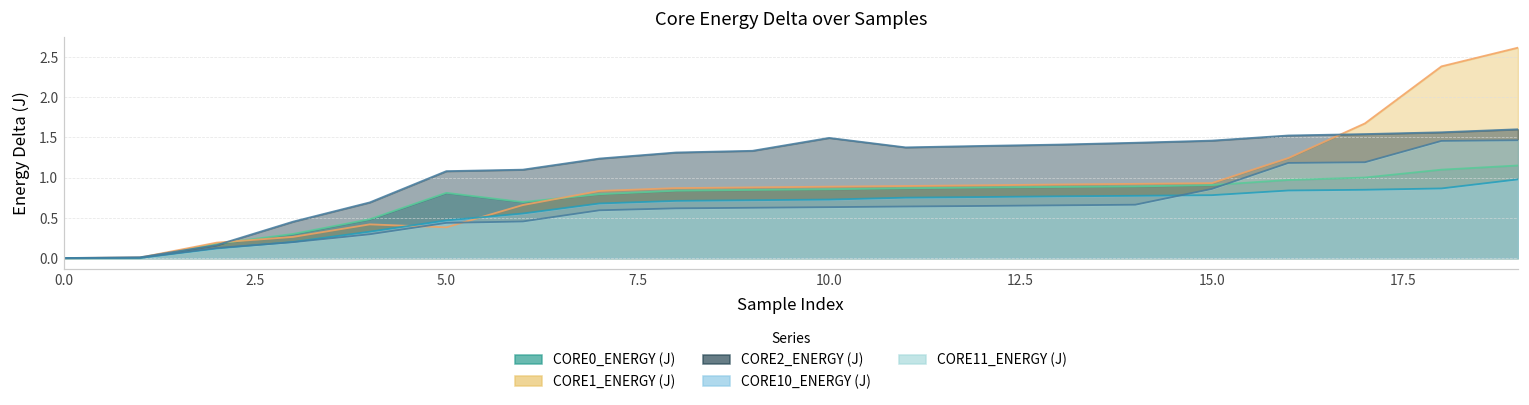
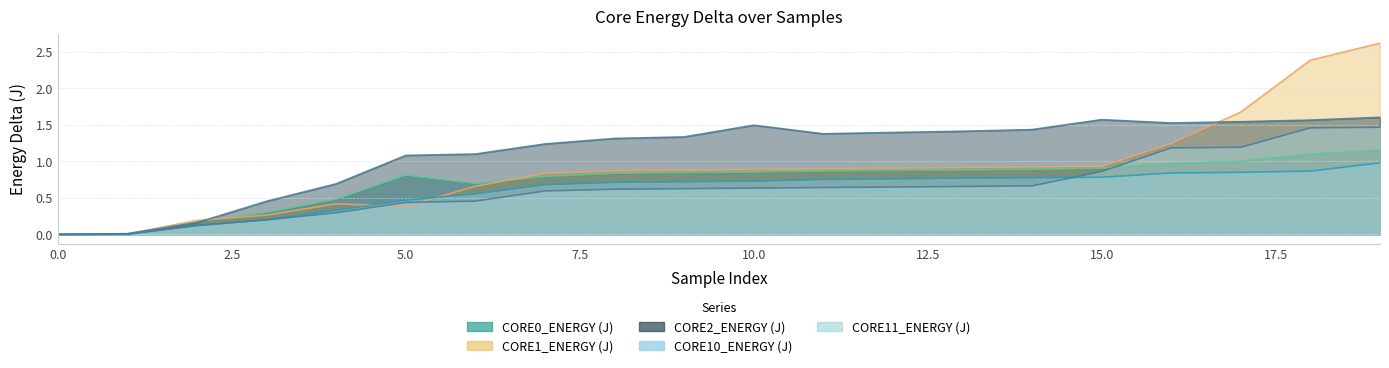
CORE2_ENERGY (J), 15.0: 1.5 -> 1.6
